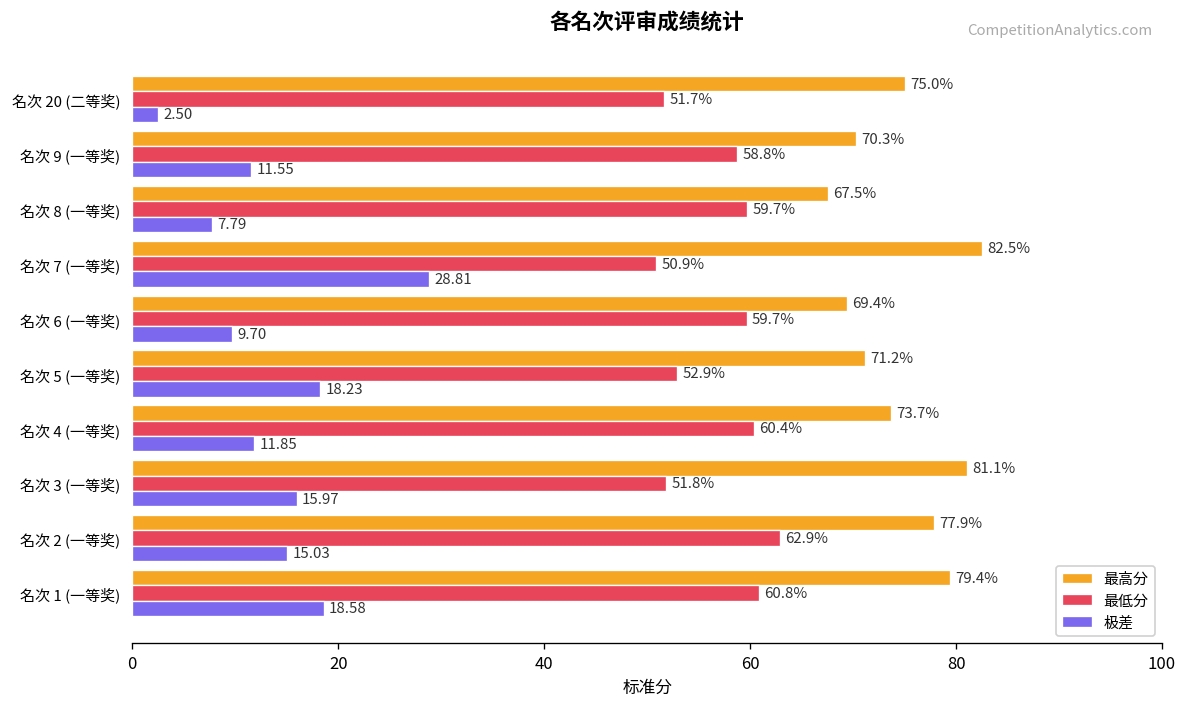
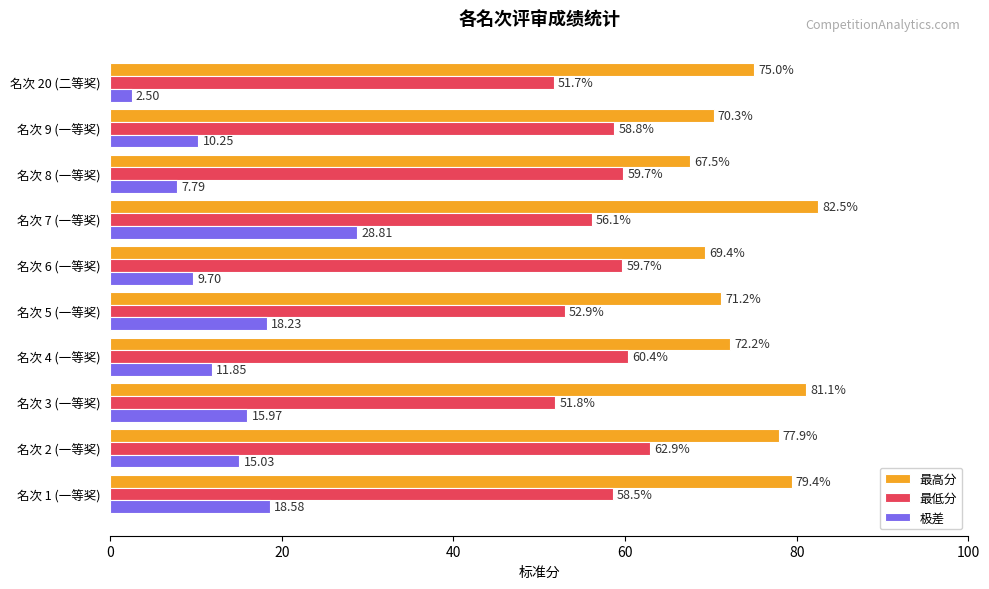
极差, 名次 9 (一等奖): 11.55 -> 10.25
最低分, 名次 7 (一等奖): 50.9% -> 56.1%
最高分, 名次 4 (一等奖): 73.7% -> 72.2%
最低分, 名次 1 (一等奖): 60.8% -> 58.5%
